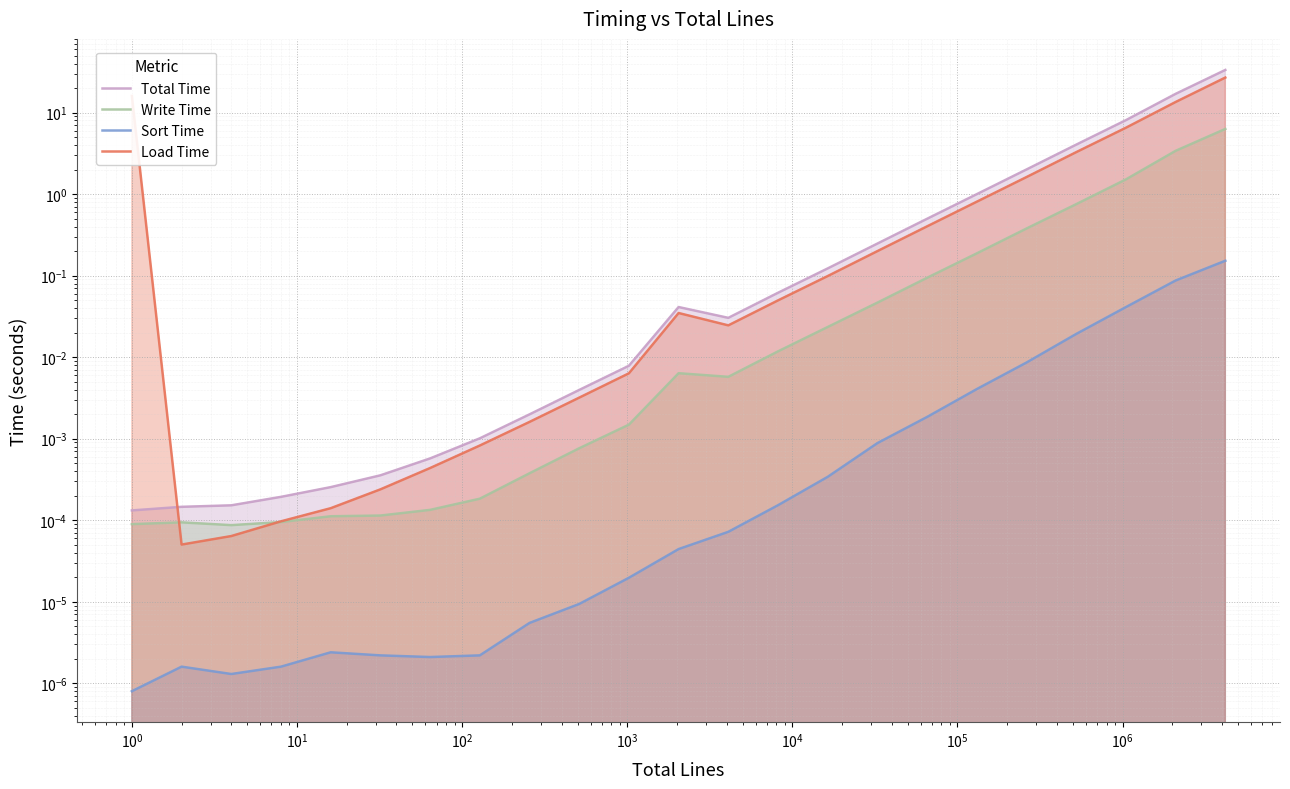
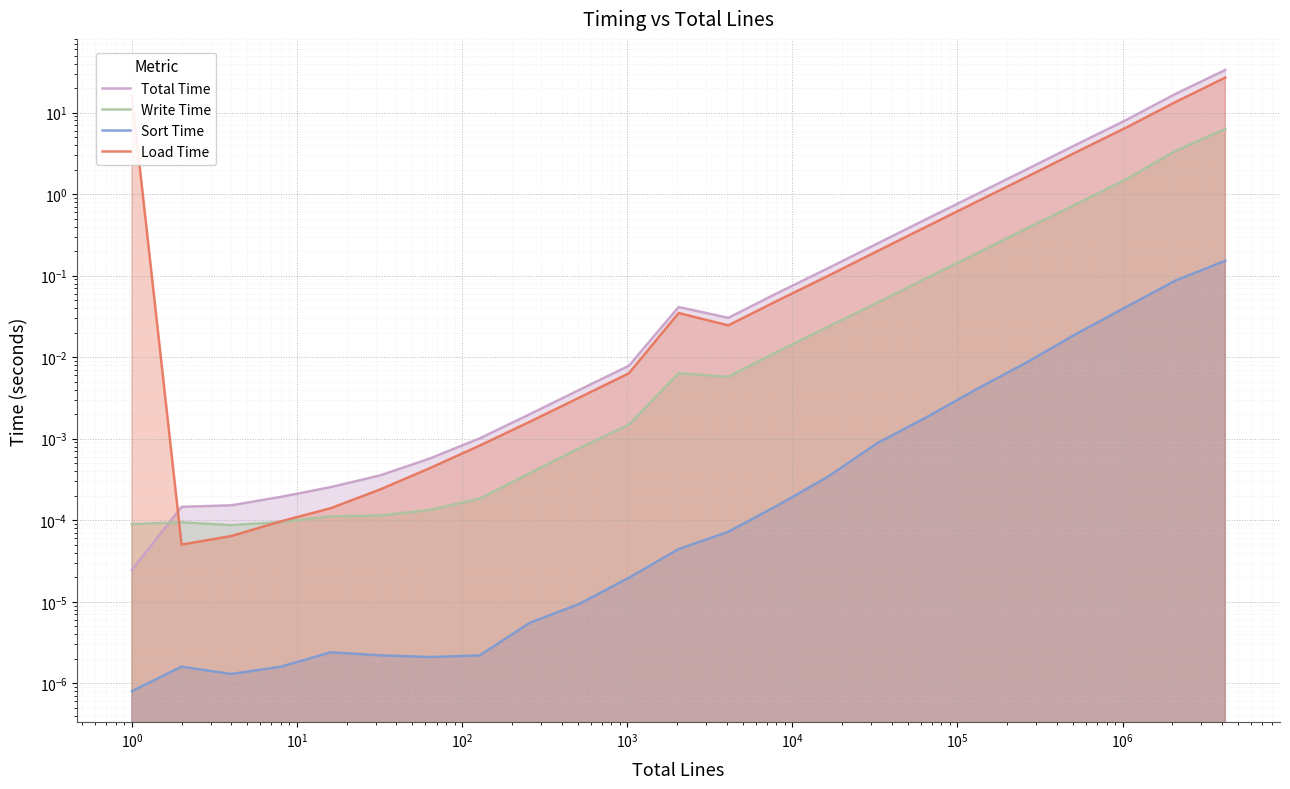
Total Time, 10^0: 0.00013 -> 0.000025
